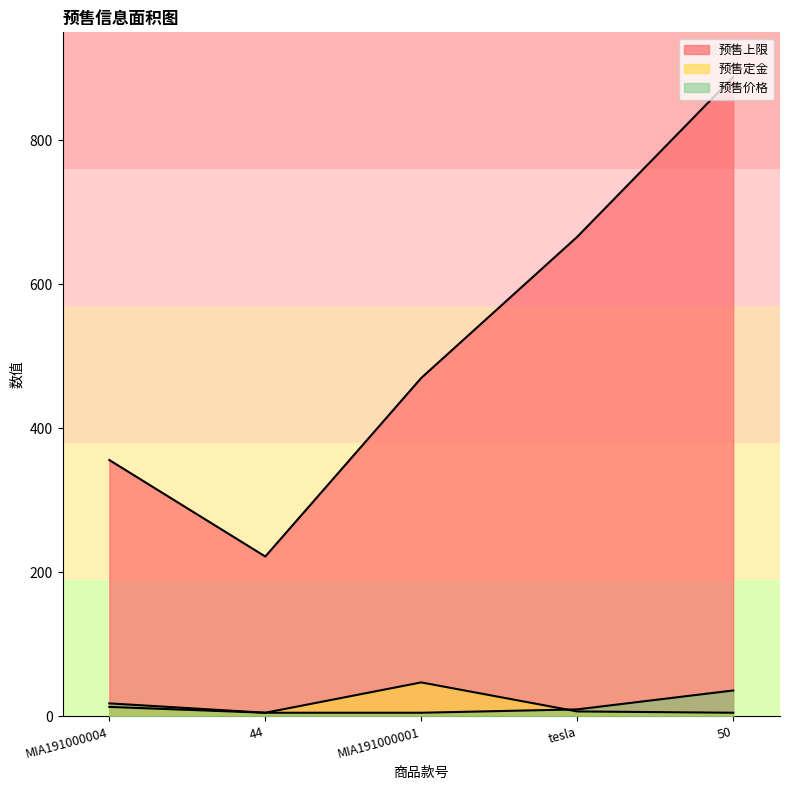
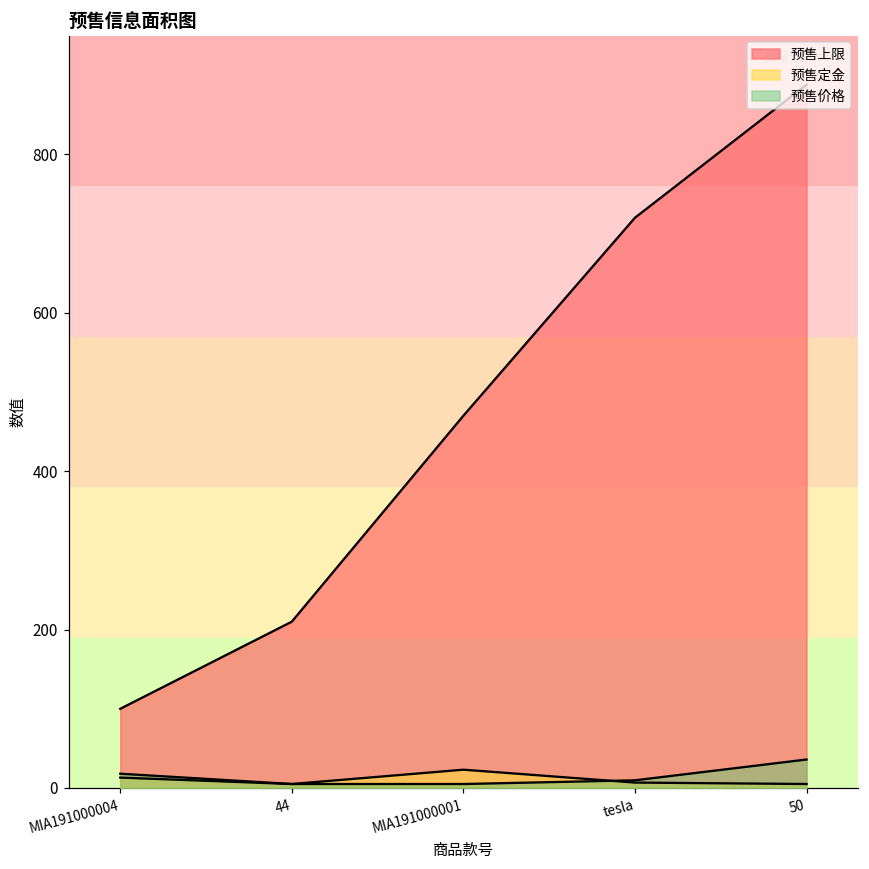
预售上限, MIA191000004: 360 -> 100
预售上限, 44: 220 -> 210
预售定金, MIA191000001: 50 -> 20
预售上限, tesla: 670 -> 720
